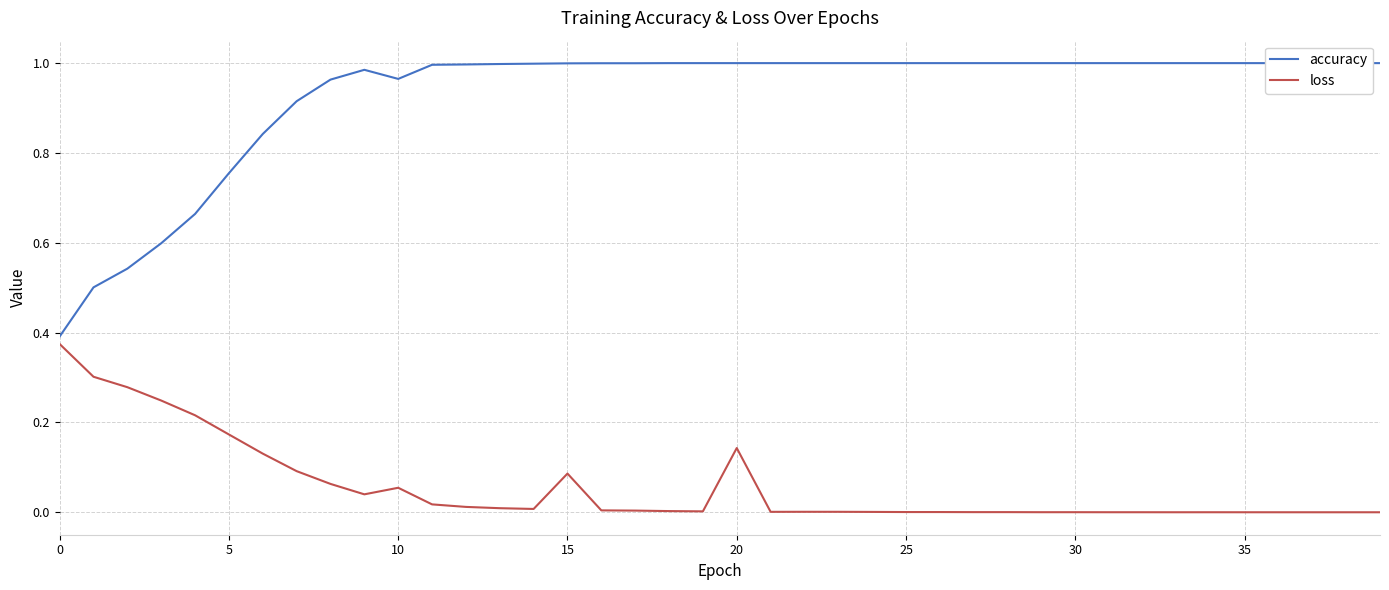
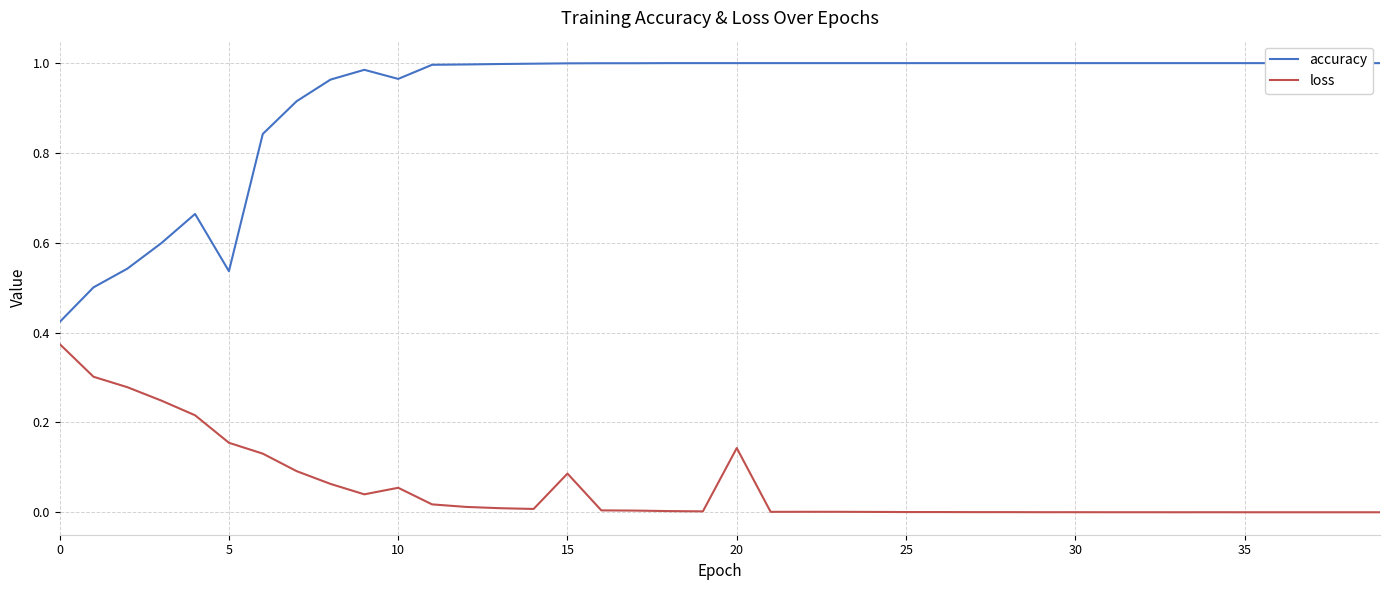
accuracy, 0: 0.39 -> 0.42
accuracy, 5: 0.75 -> 0.54
loss, 5: 0.17 -> 0.15
